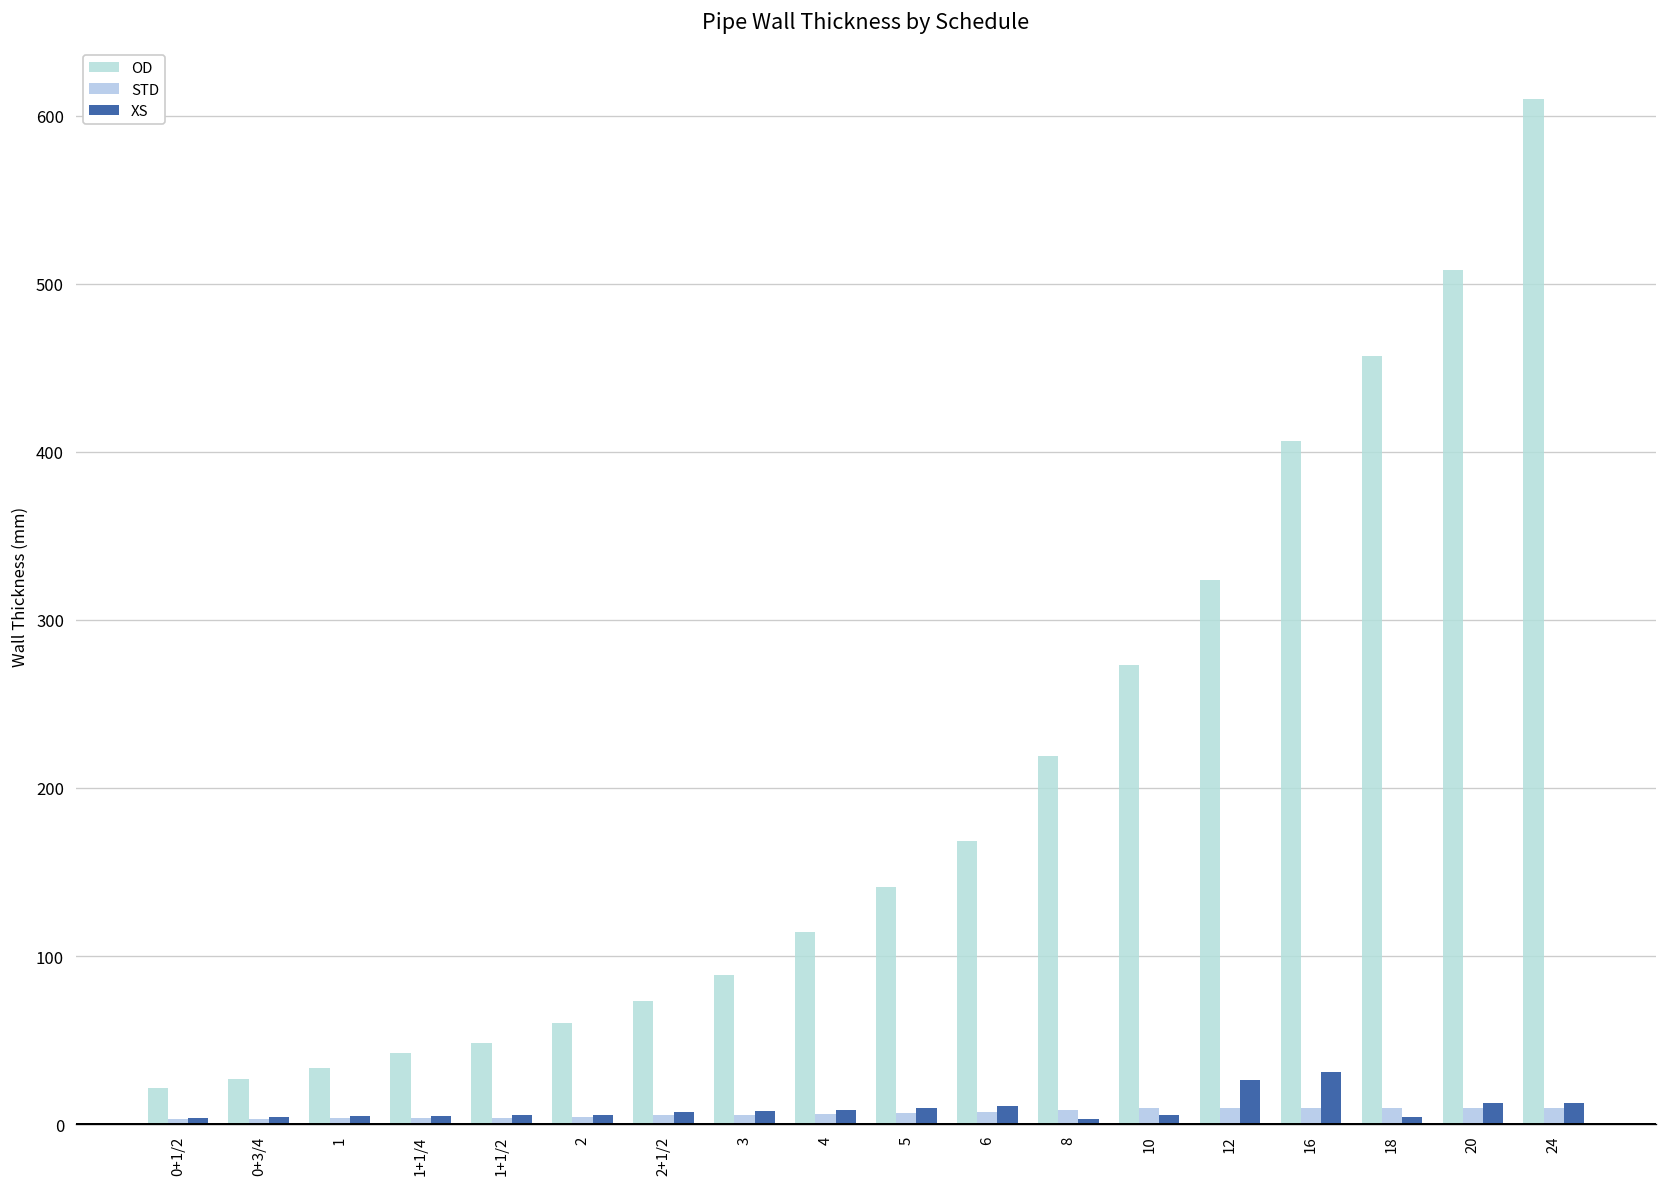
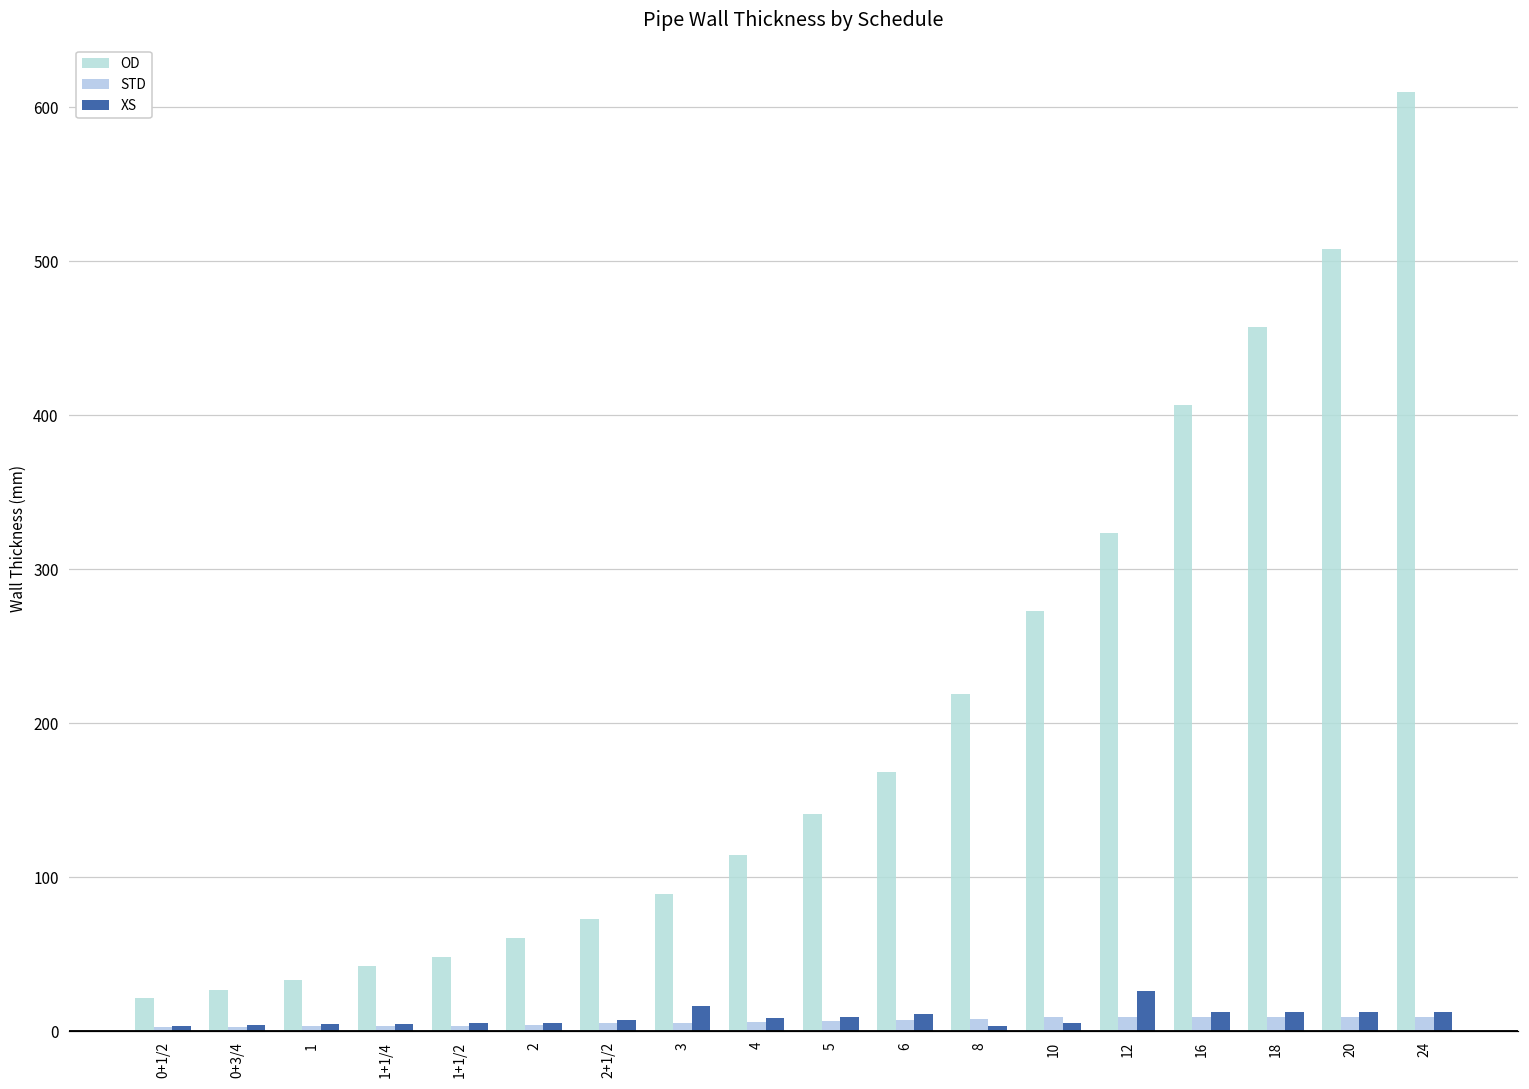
XS, 3: 8 -> 16
XS, 16: 31 -> 13
XS, 18: 4 -> 13
